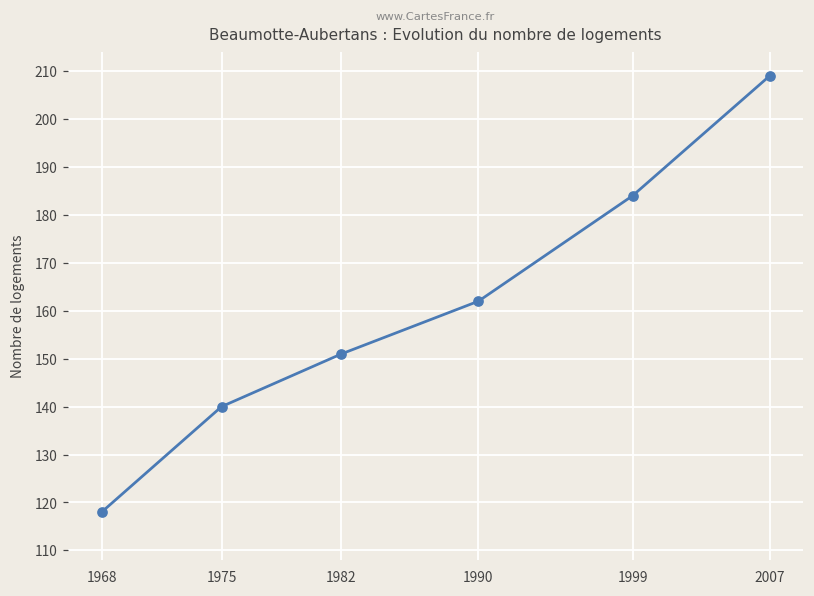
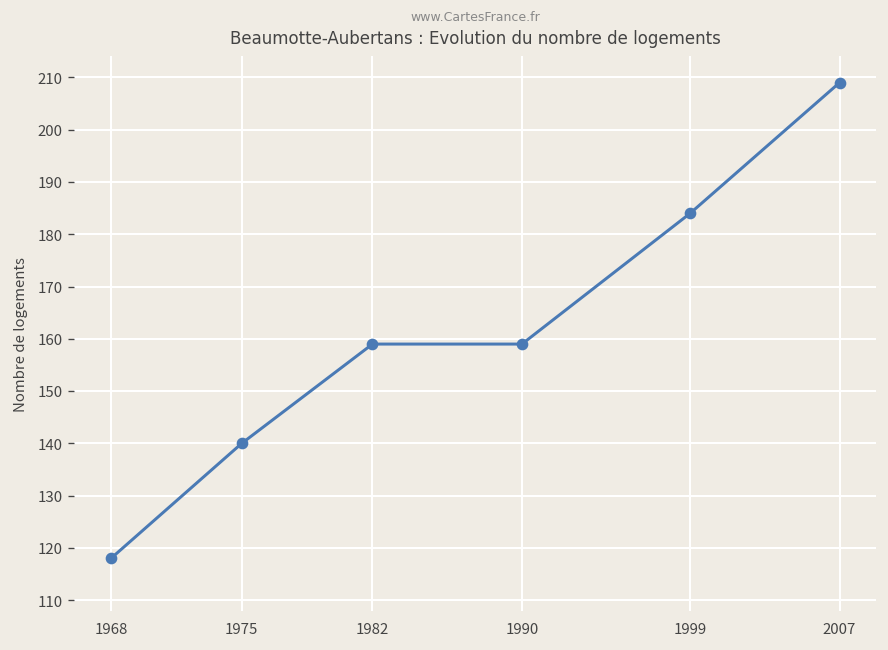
1982: 151 -> 159
1990: 162 -> 159
